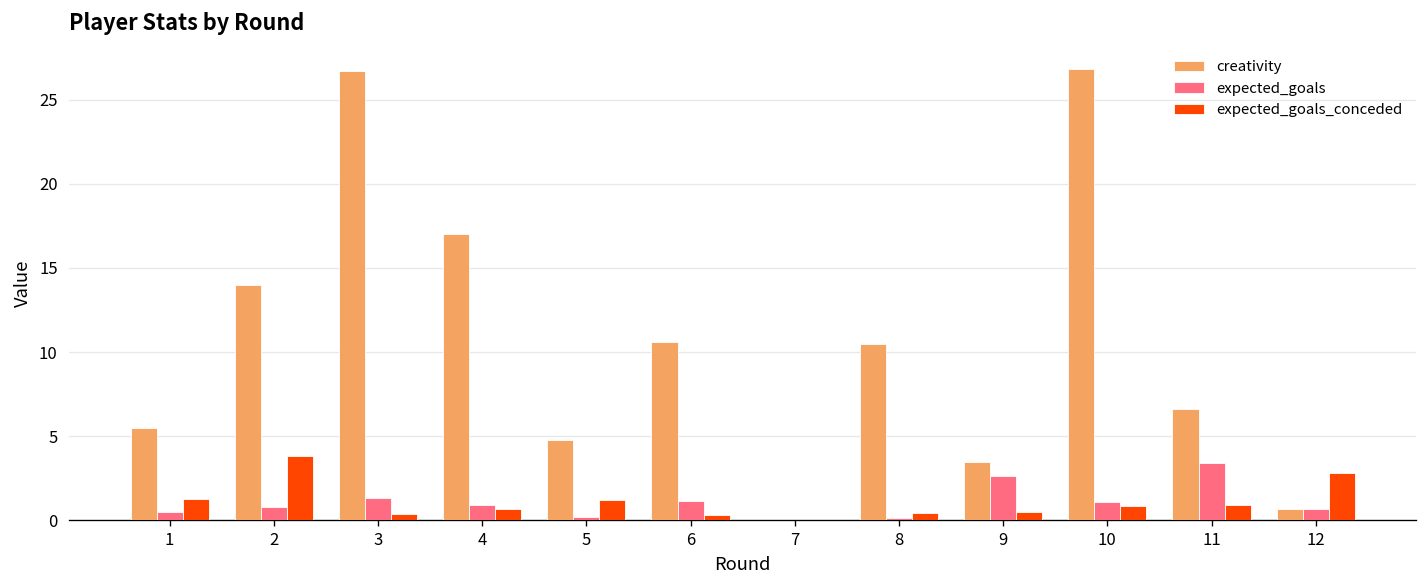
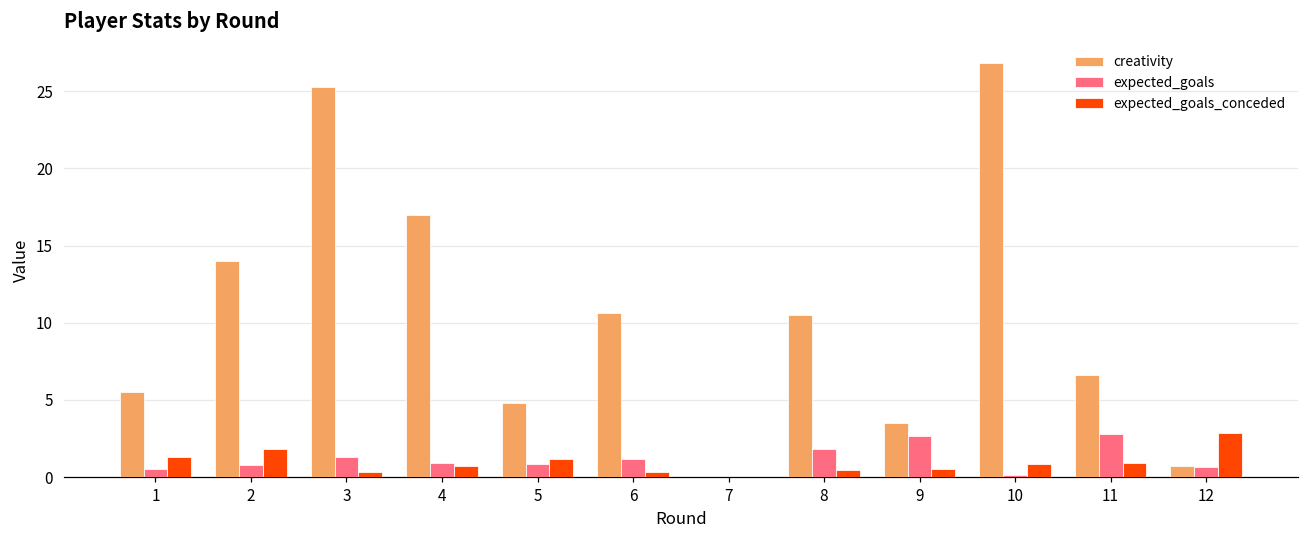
expected_goals_conceded, 2: 3.8 -> 1.8
creativity, 3: 26.7 -> 25.3
expected_goals, 5: 0.2 -> 0.9
expected_goals, 8: 0.1 -> 1.8
expected_goals, 10: 1.1 -> 0.1
expected_goals, 11: 3.4 -> 2.8
